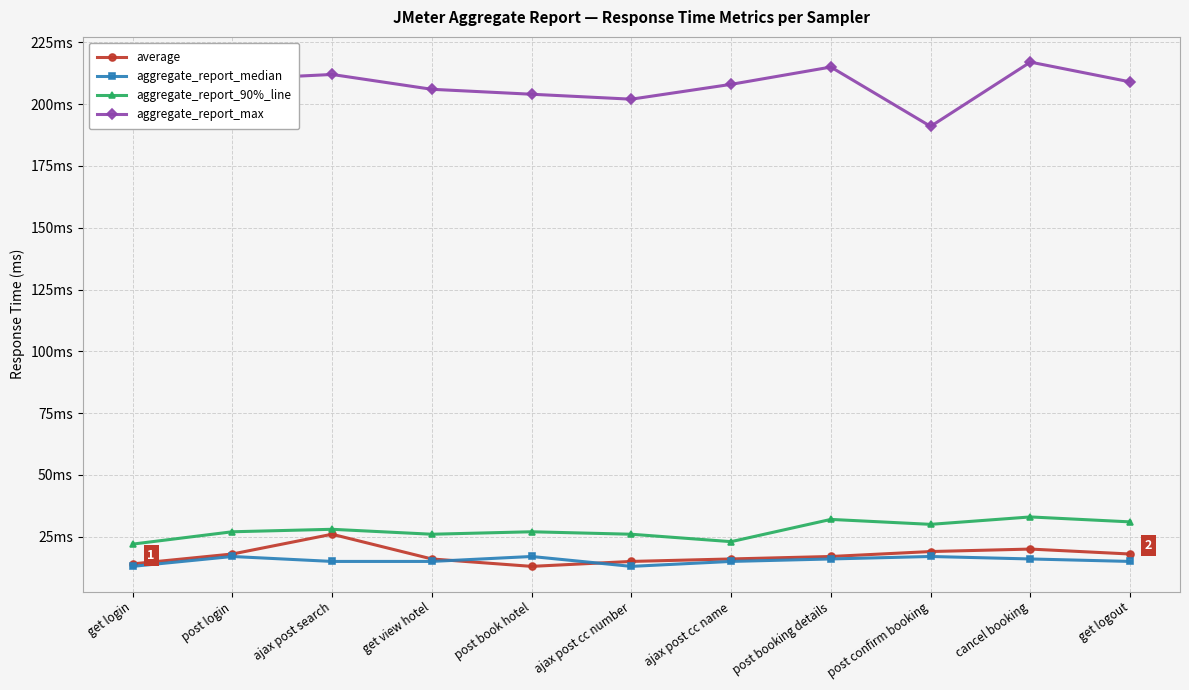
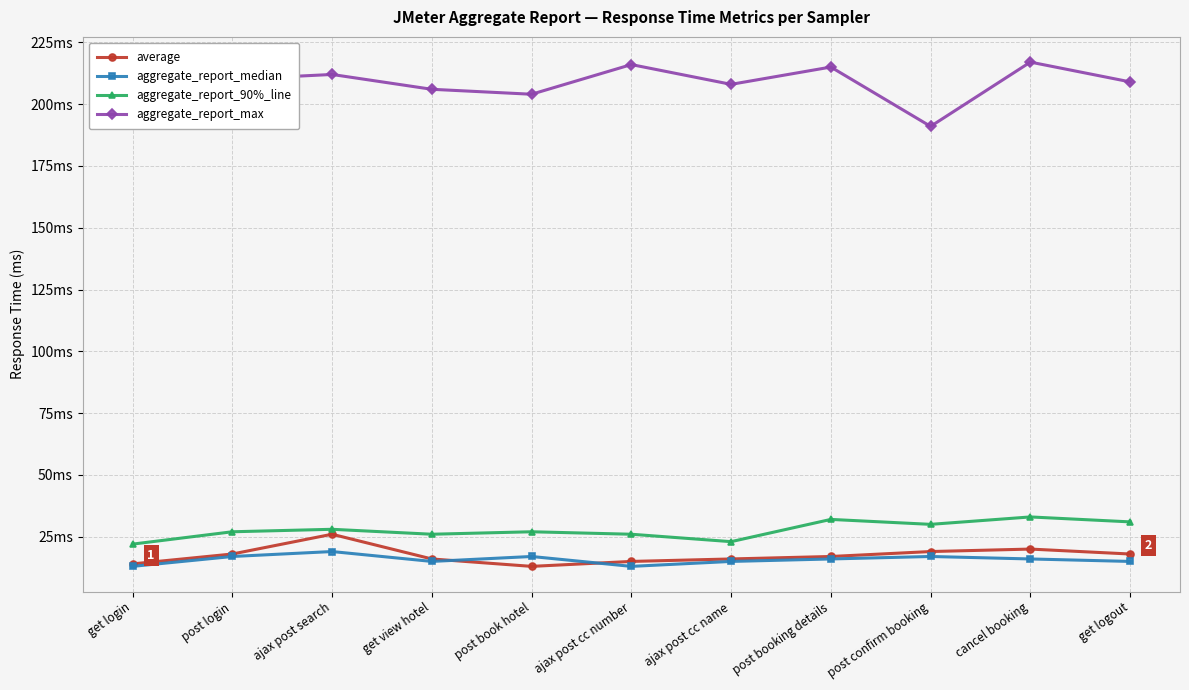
aggregate_report_median, ajax post search: 15ms -> 19ms
aggregate_report_max, ajax post cc number: 202ms -> 216ms
